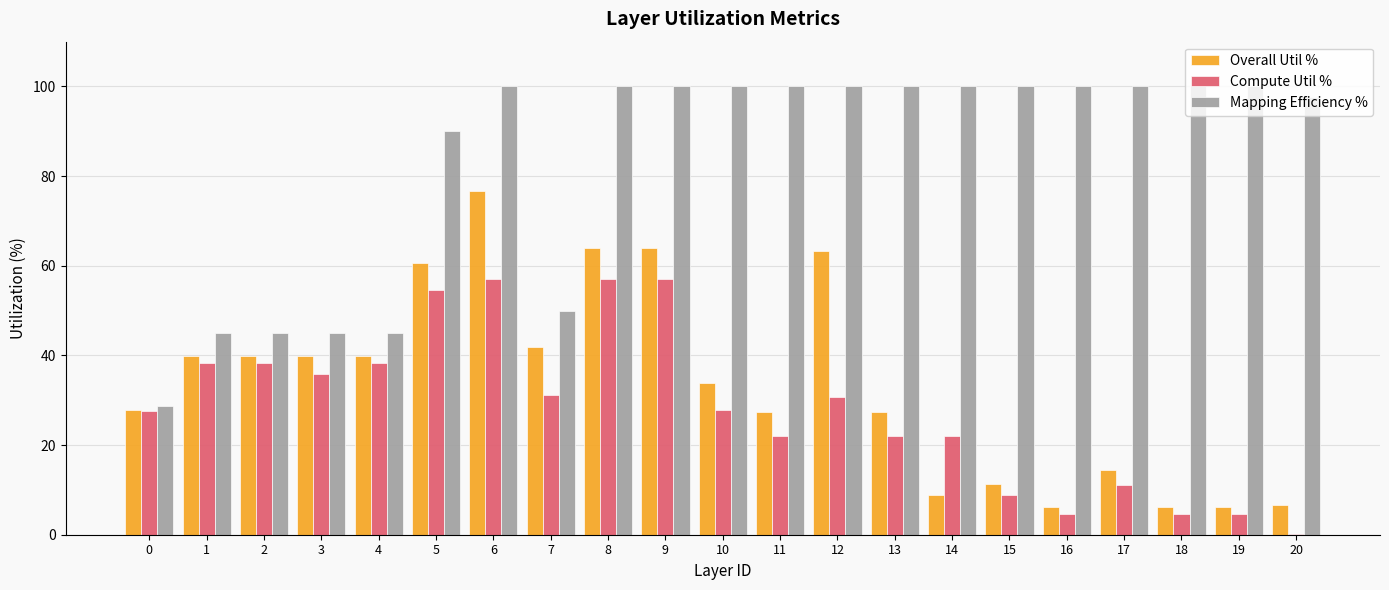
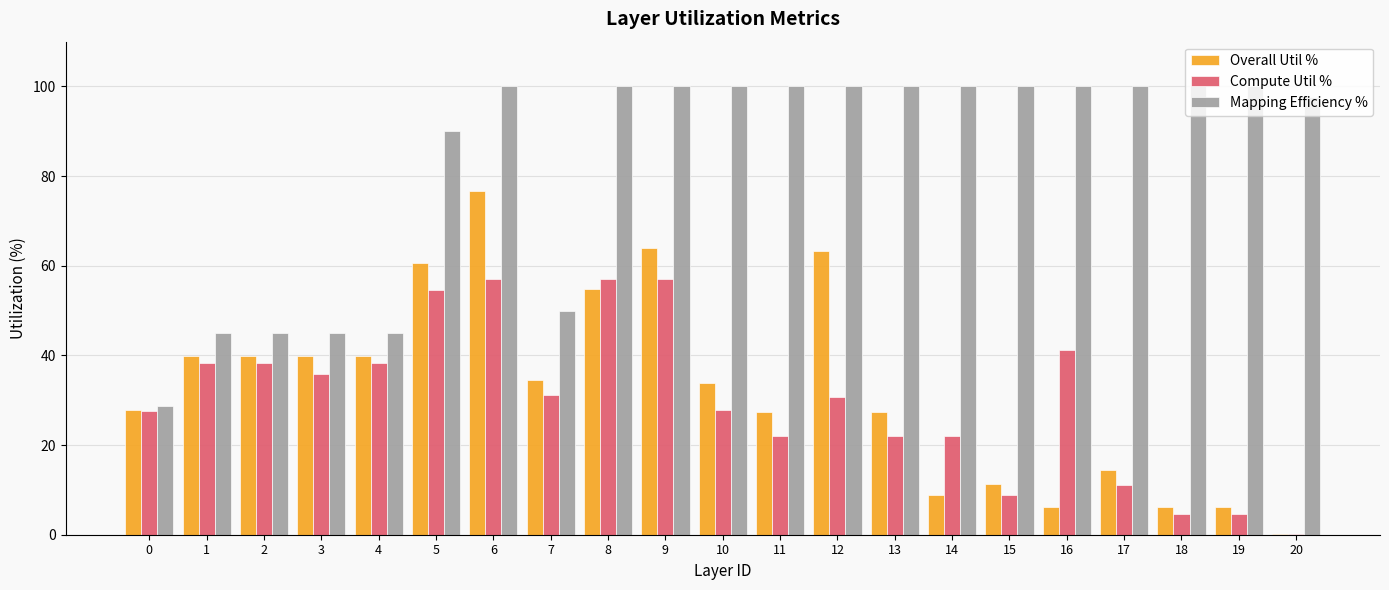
Overall Util %, 7: 42 -> 34
Overall Util %, 8: 64 -> 55
Compute Util %, 16: 5 -> 41
Overall Util %, 20: 7 -> 0
